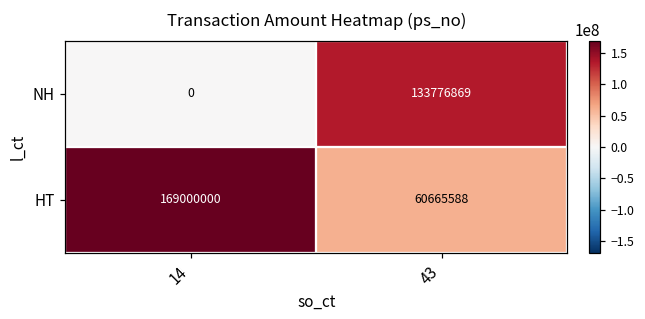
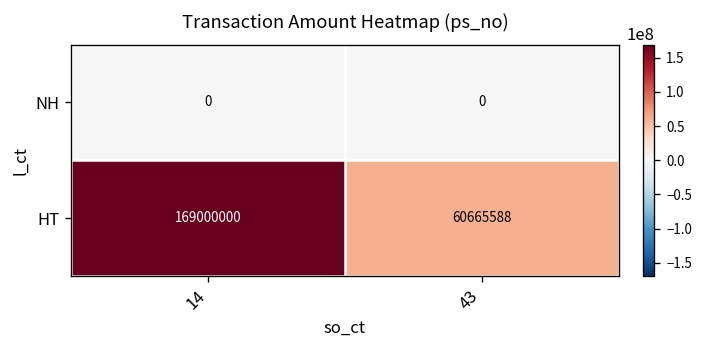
NH, 43: 133776869 -> 0
